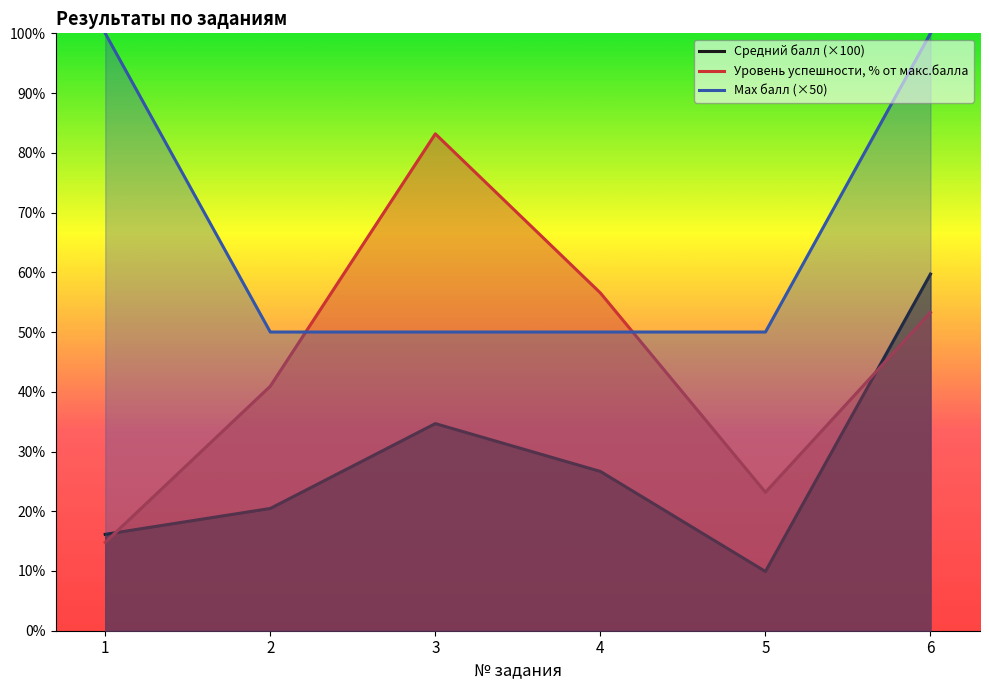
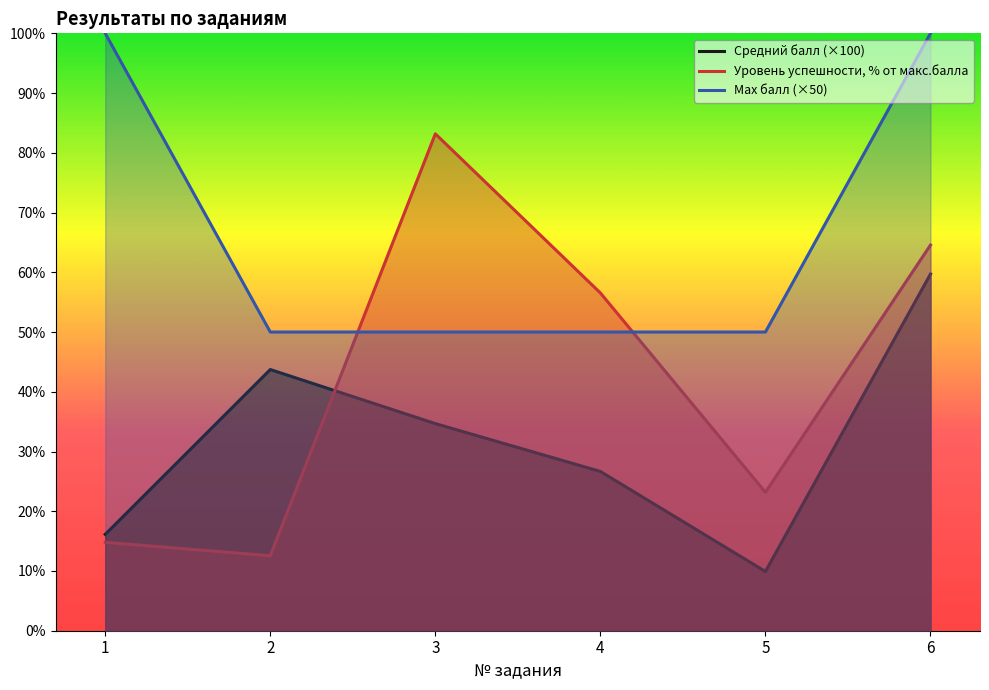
Средний балл (×100), 2: 20% -> 44%
Уровень успешности, % от макс.балла, 2: 41% -> 13%
Уровень успешности, % от макс.балла, 6: 53% -> 65%
